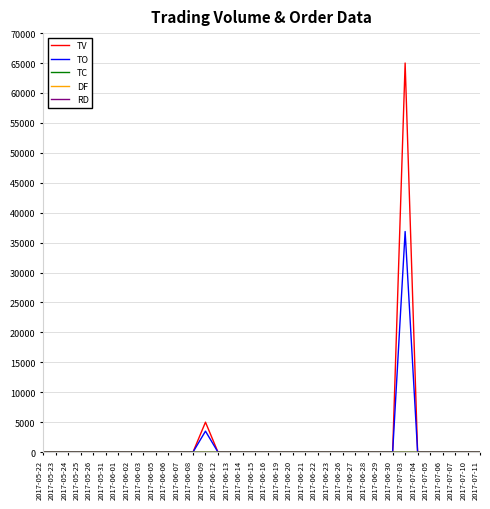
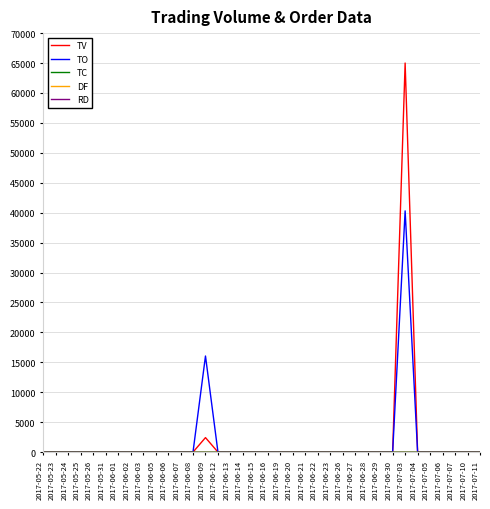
TV, 2017-06-09: 5000 -> 2000
TO, 2017-06-09: 4000 -> 16000
TO, 2017-07-03: 37000 -> 40000
